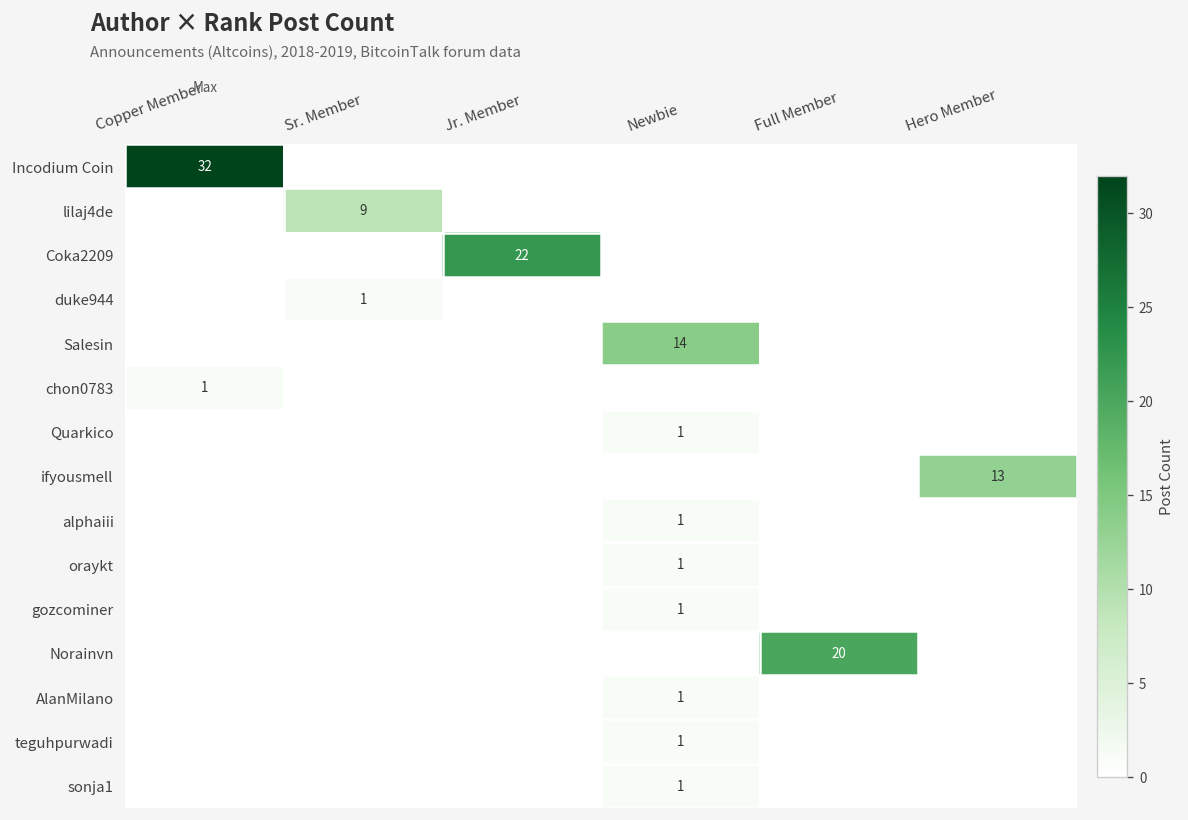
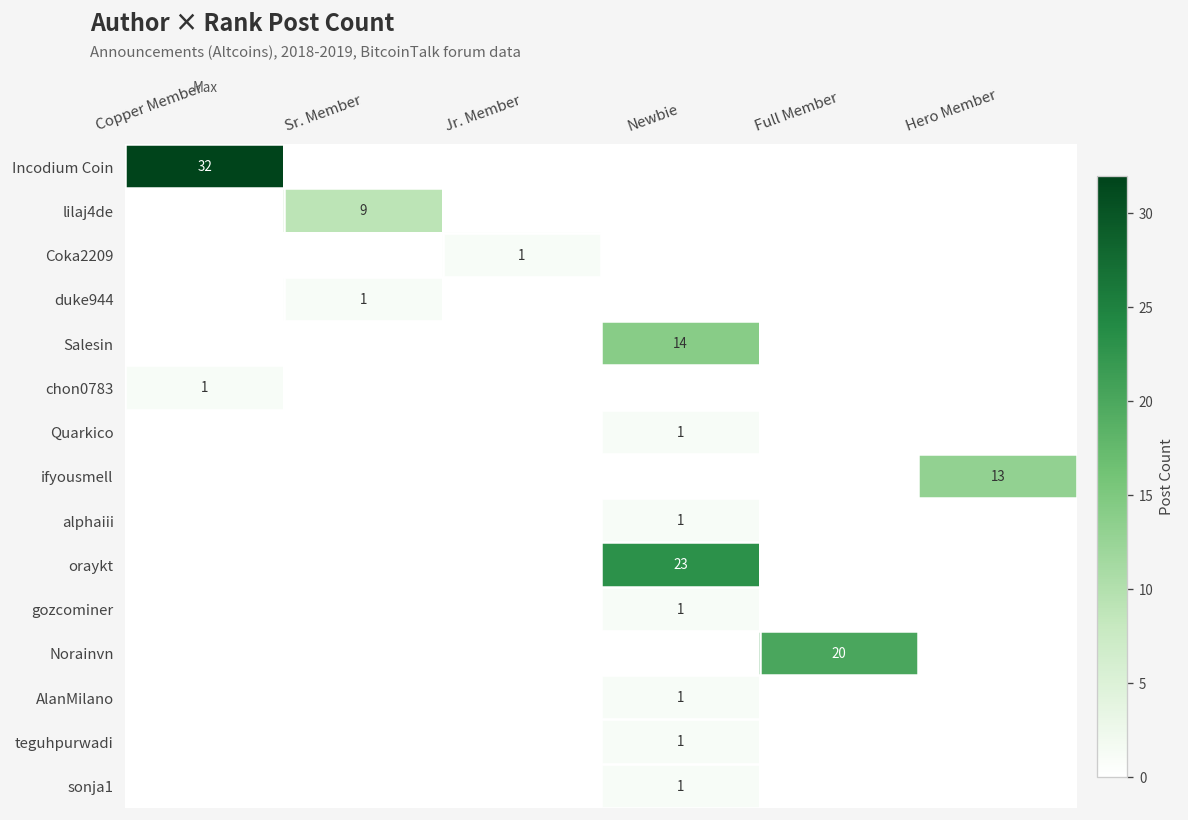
Coka2209, Jr. Member: 22 -> 1
oraykt, Newbie: 1 -> 23
